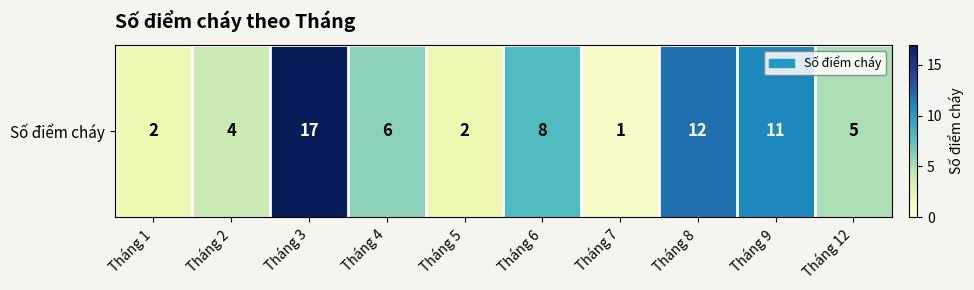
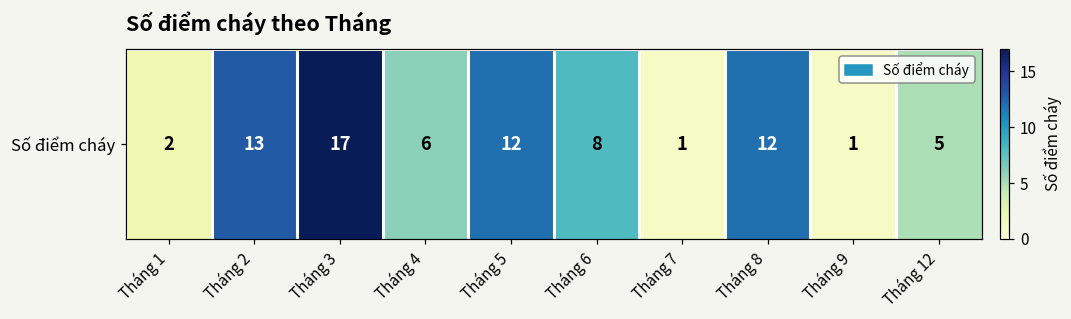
Số điểm cháy, Tháng 2: 4 -> 13
Số điểm cháy, Tháng 5: 2 -> 12
Số điểm cháy, Tháng 9: 11 -> 1
